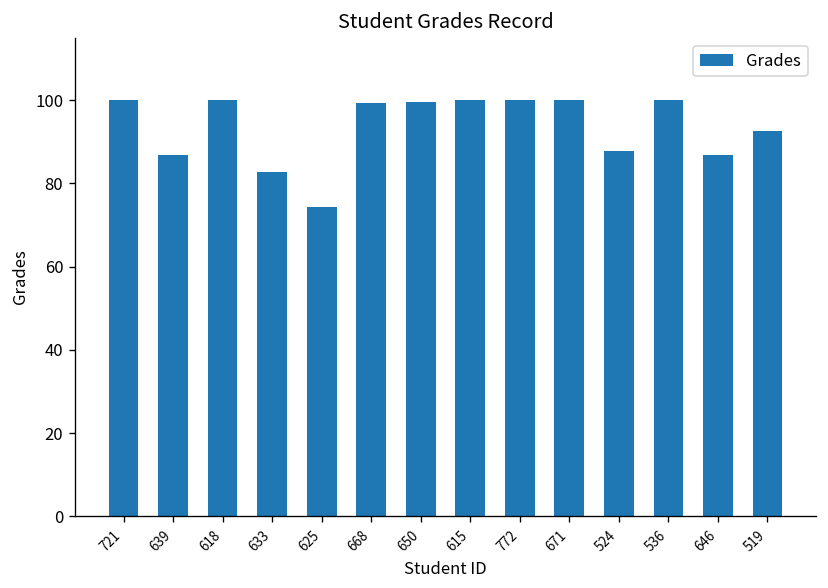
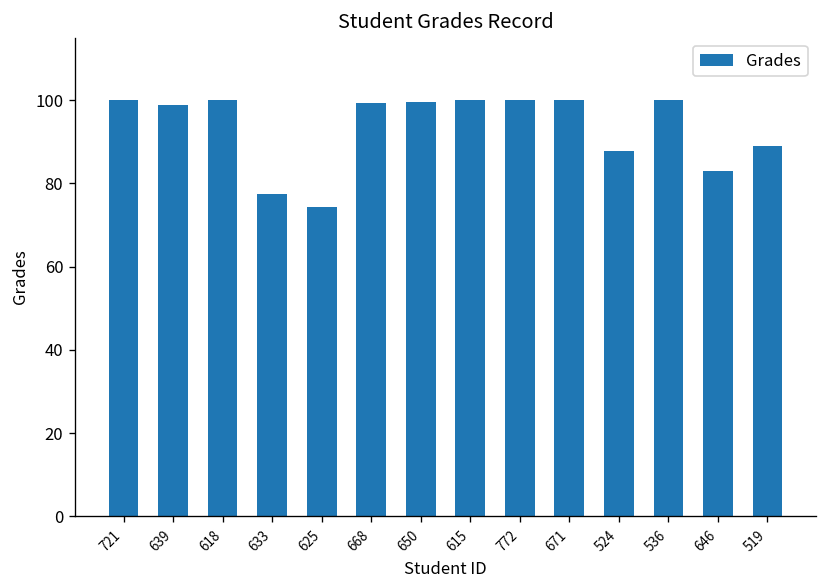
639: 87 -> 99
633: 83 -> 78
646: 87 -> 83
519: 92 -> 89
